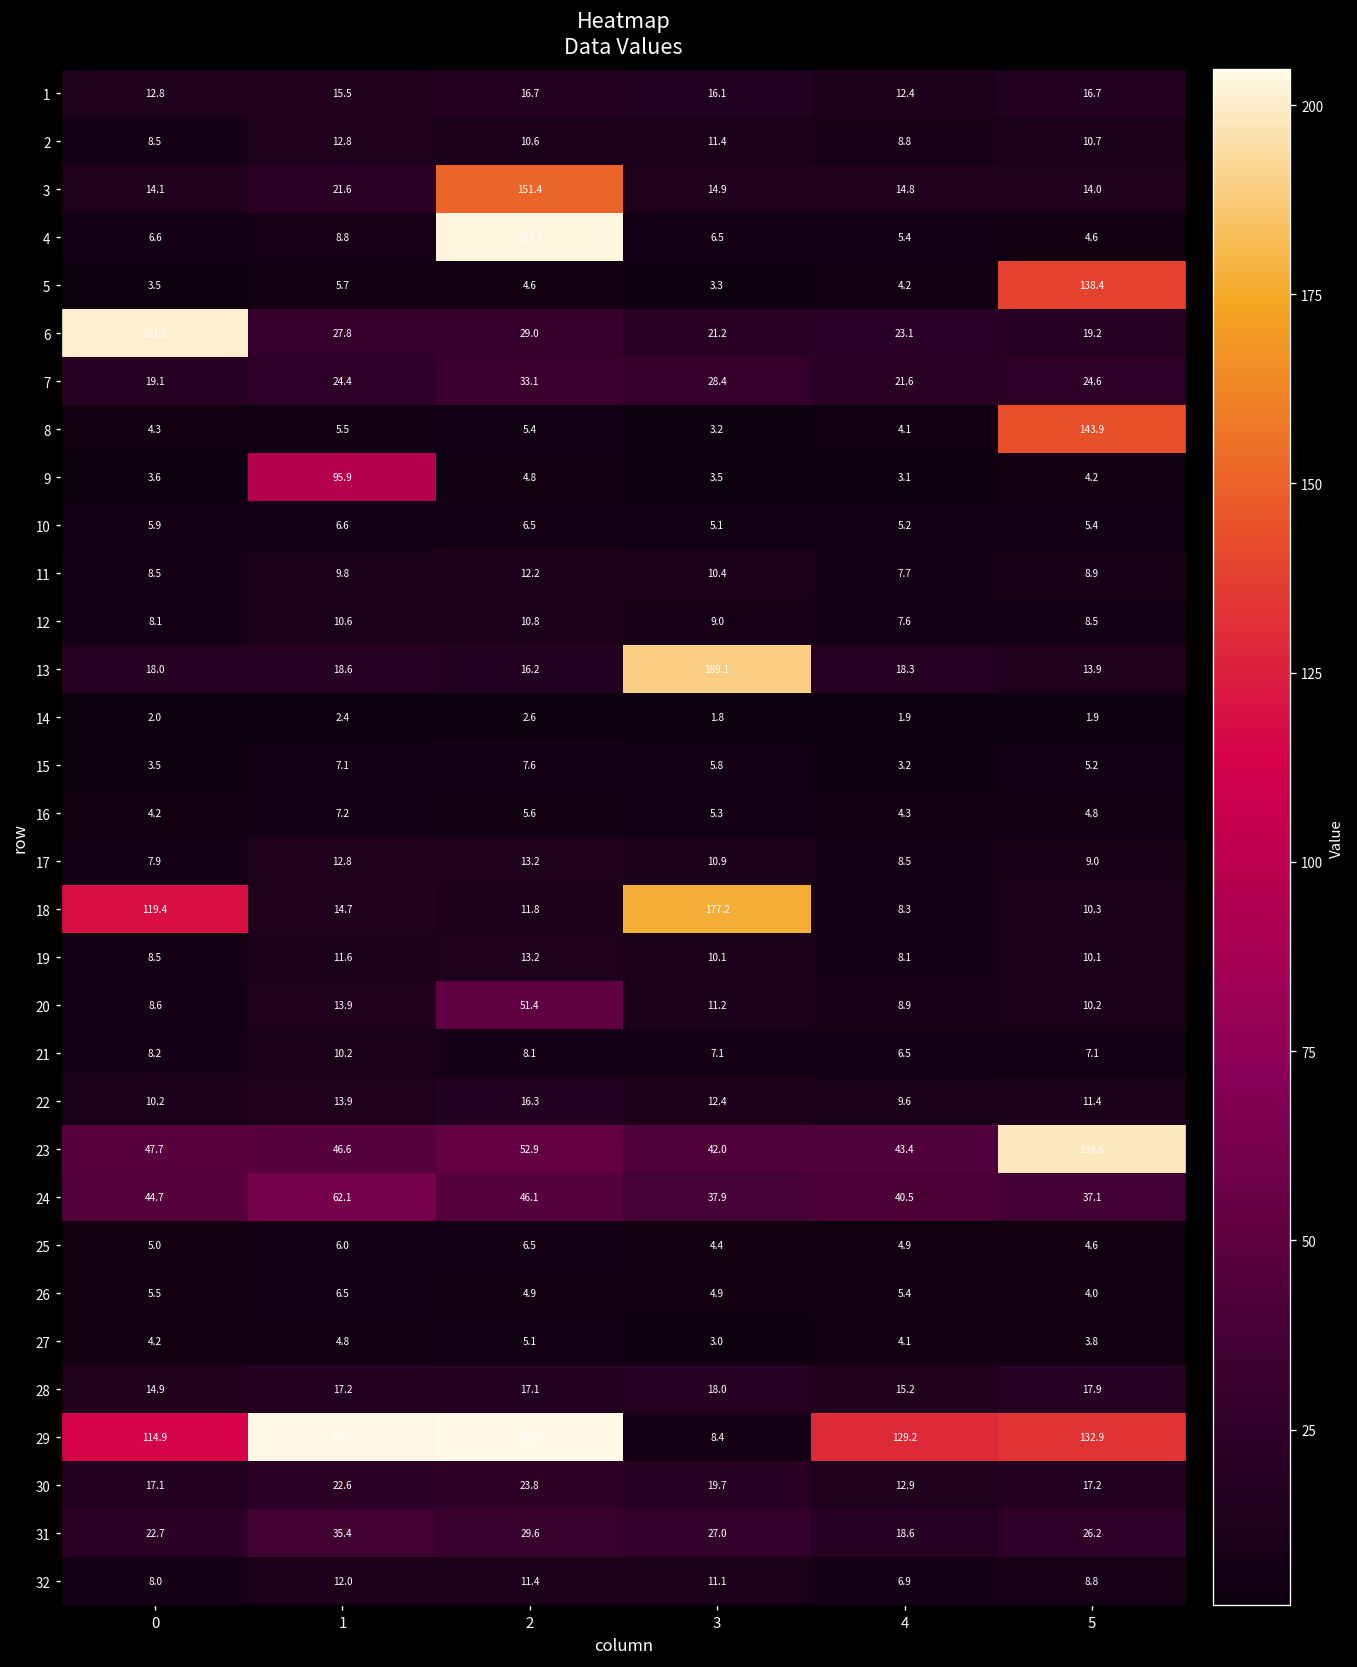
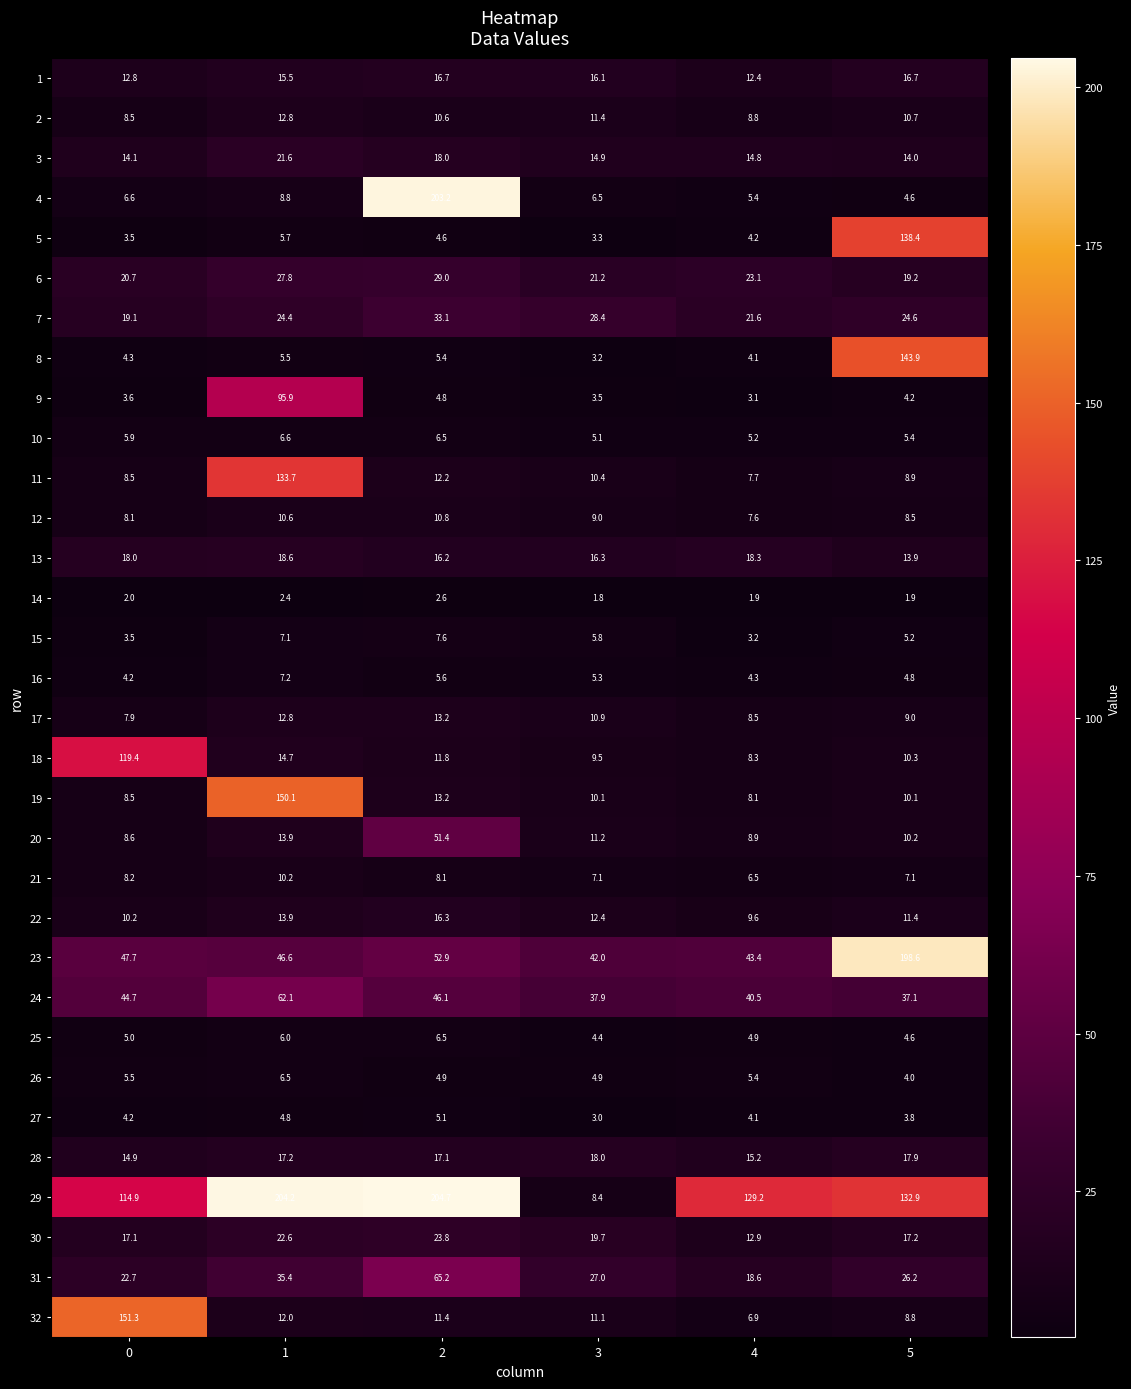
3, 2: 151.4 -> 18.0
6, 0: 201.1 -> 20.7
11, 1: 9.8 -> 133.7
13, 3: 189.1 -> 16.3
18, 3: 177.2 -> 9.5
19, 1: 11.6 -> 150.1
31, 2: 29.6 -> 65.2
32, 0: 8.0 -> 151.3
